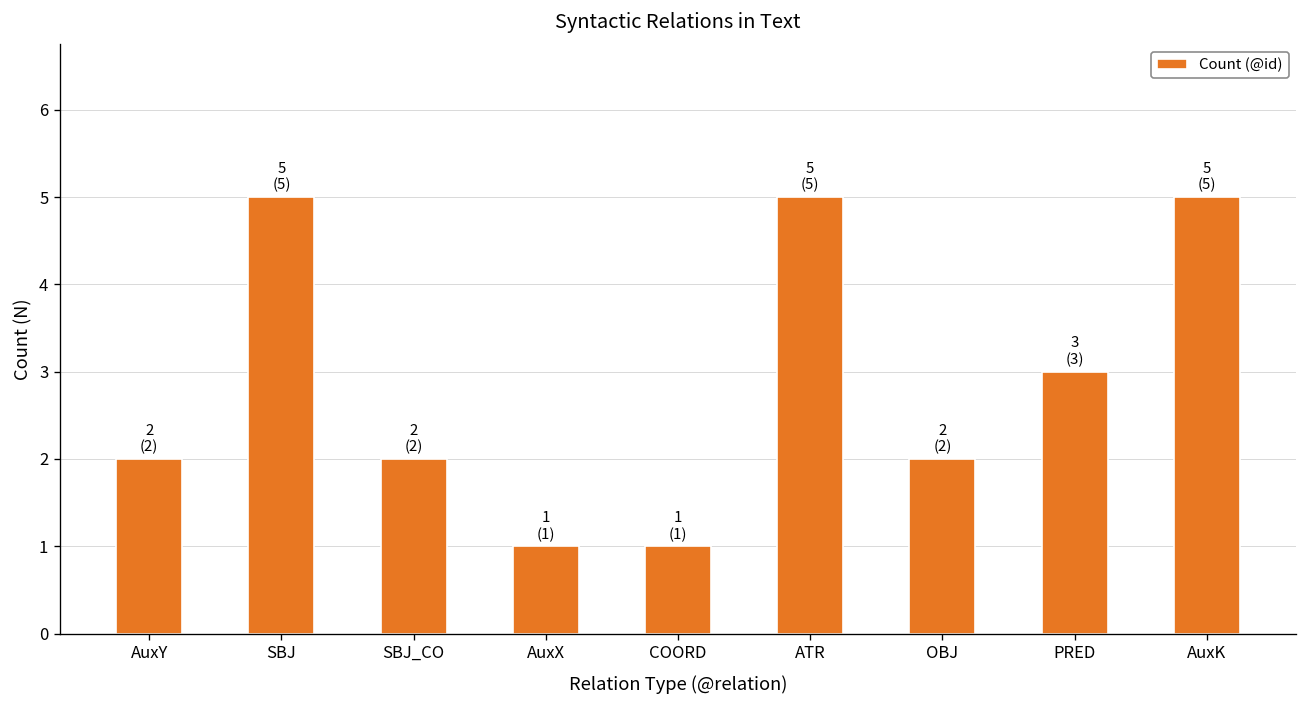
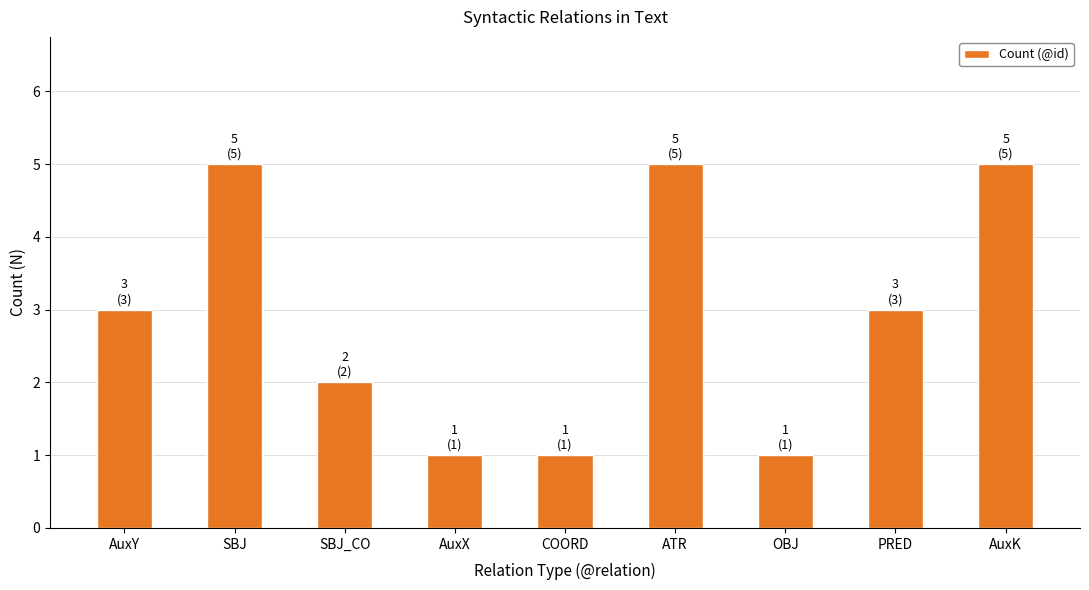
AuxY: 2 (2) -> 3 (3)
OBJ: 2 (2) -> 1 (1)
